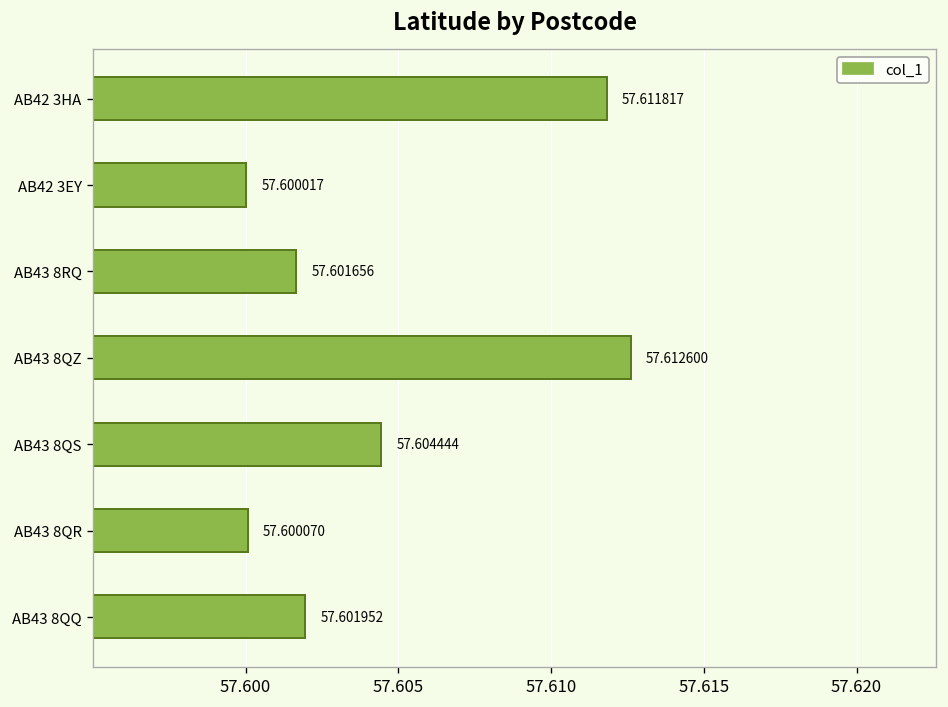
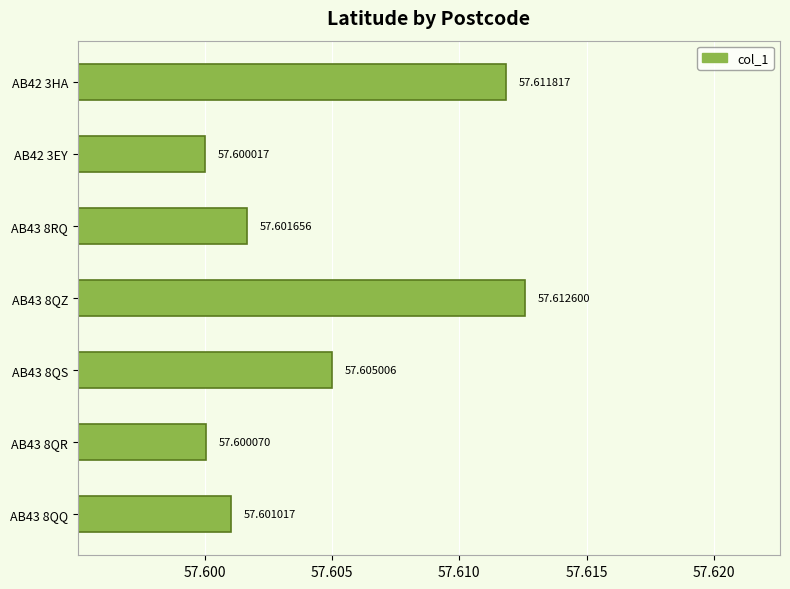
AB43 8QS: 57.604444 -> 57.605006
AB43 8QQ: 57.601952 -> 57.601017
